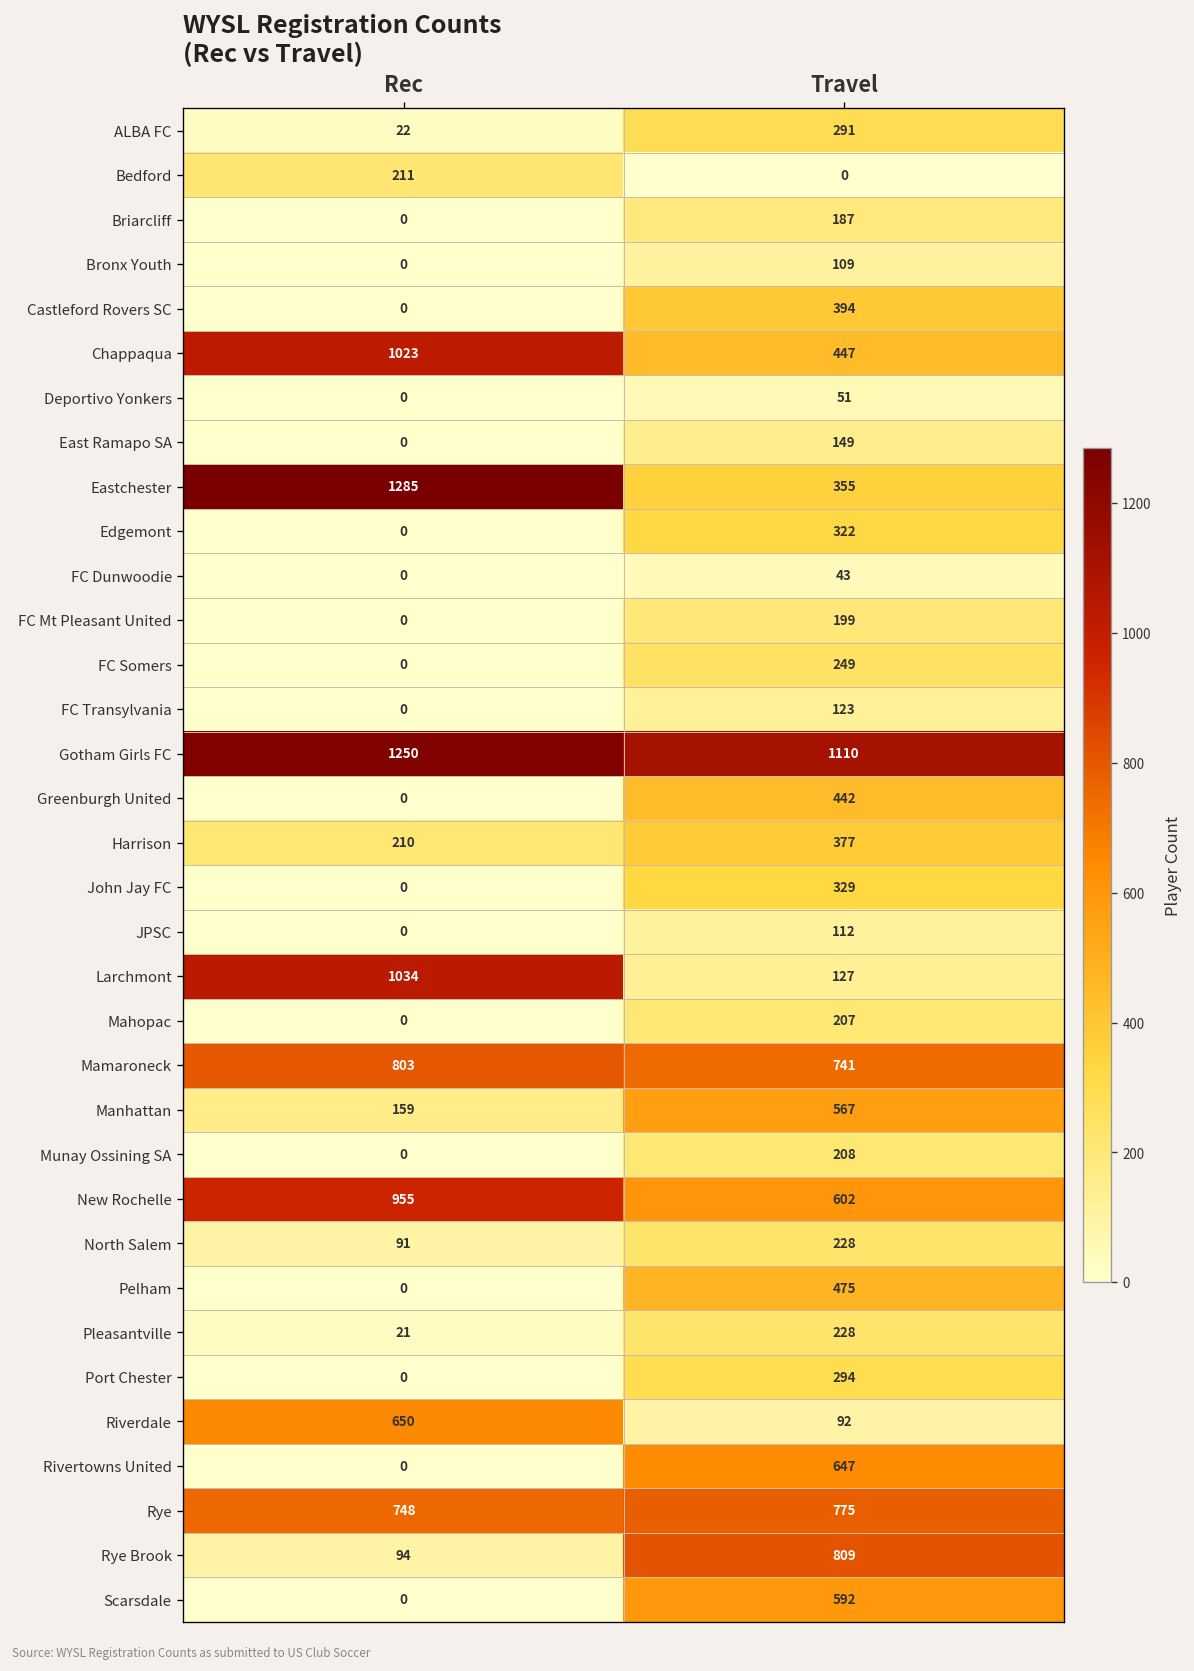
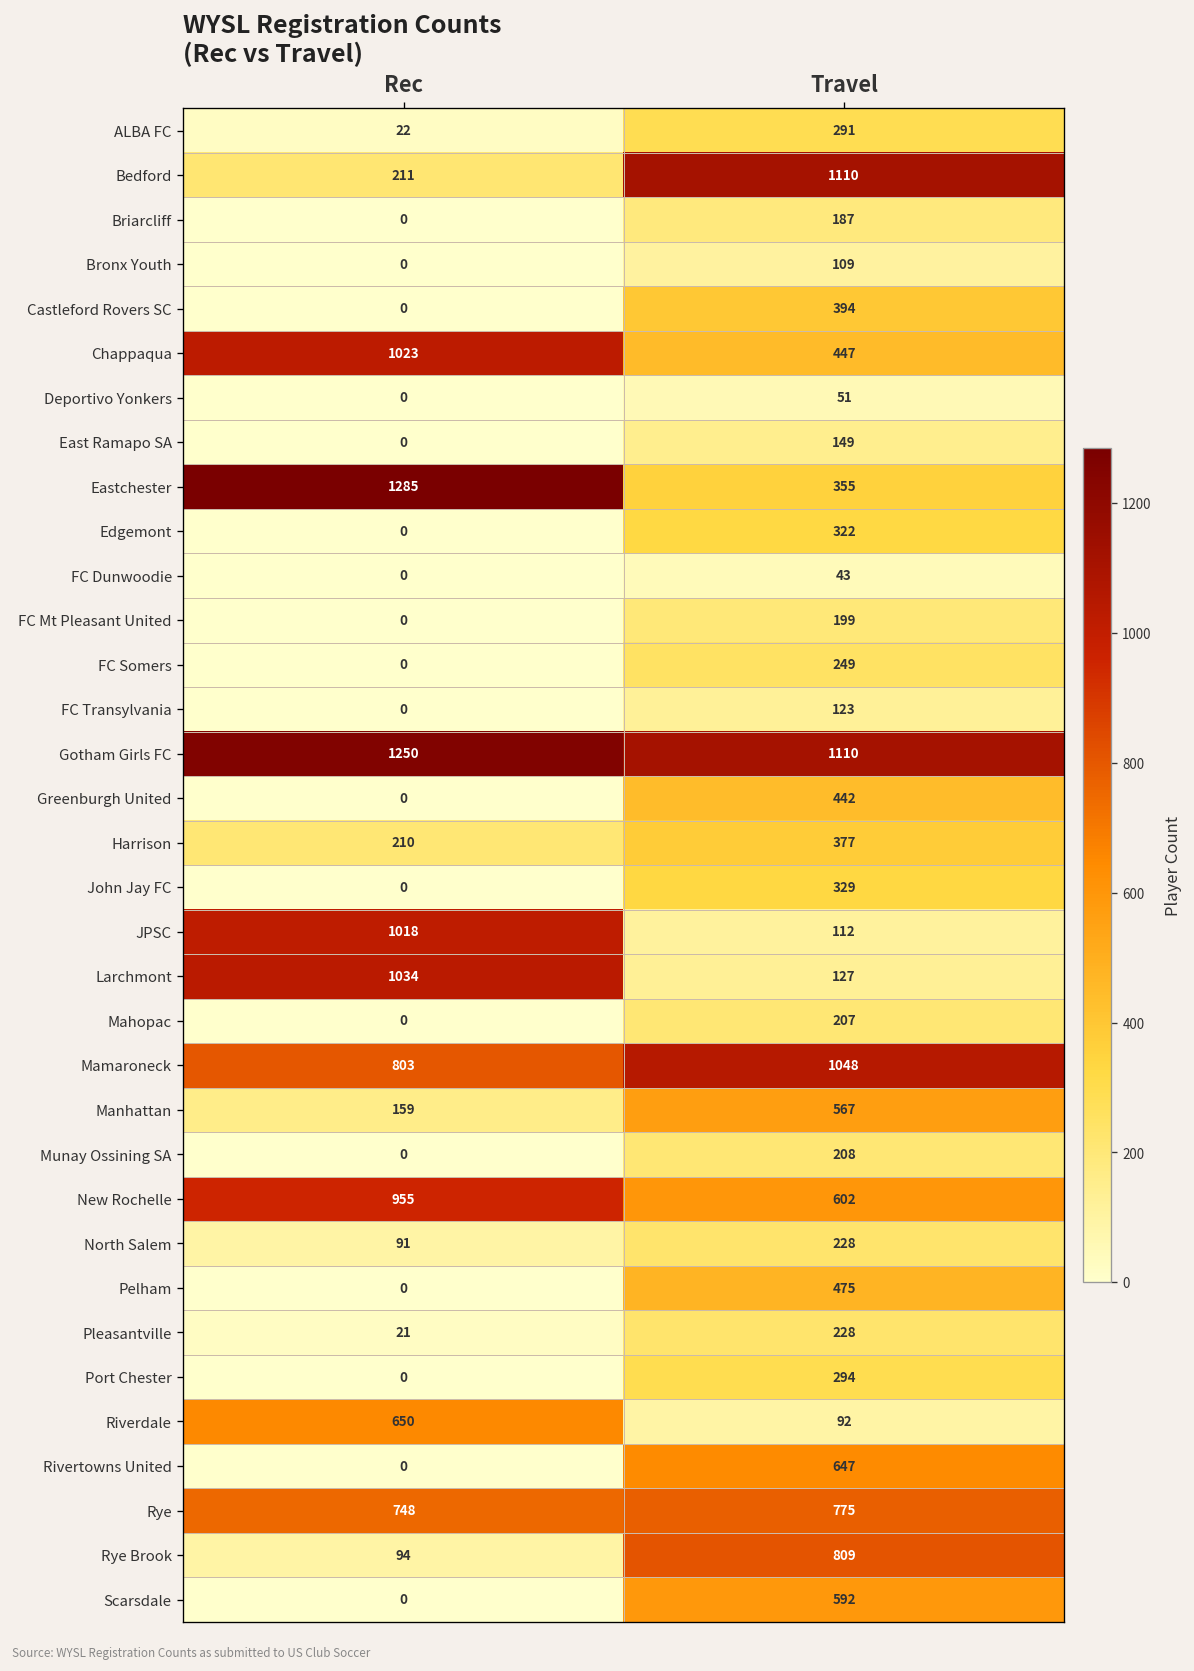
Bedford, Travel: 0 -> 1110
JPSC, Rec: 0 -> 1018
Mamaroneck, Travel: 741 -> 1048
